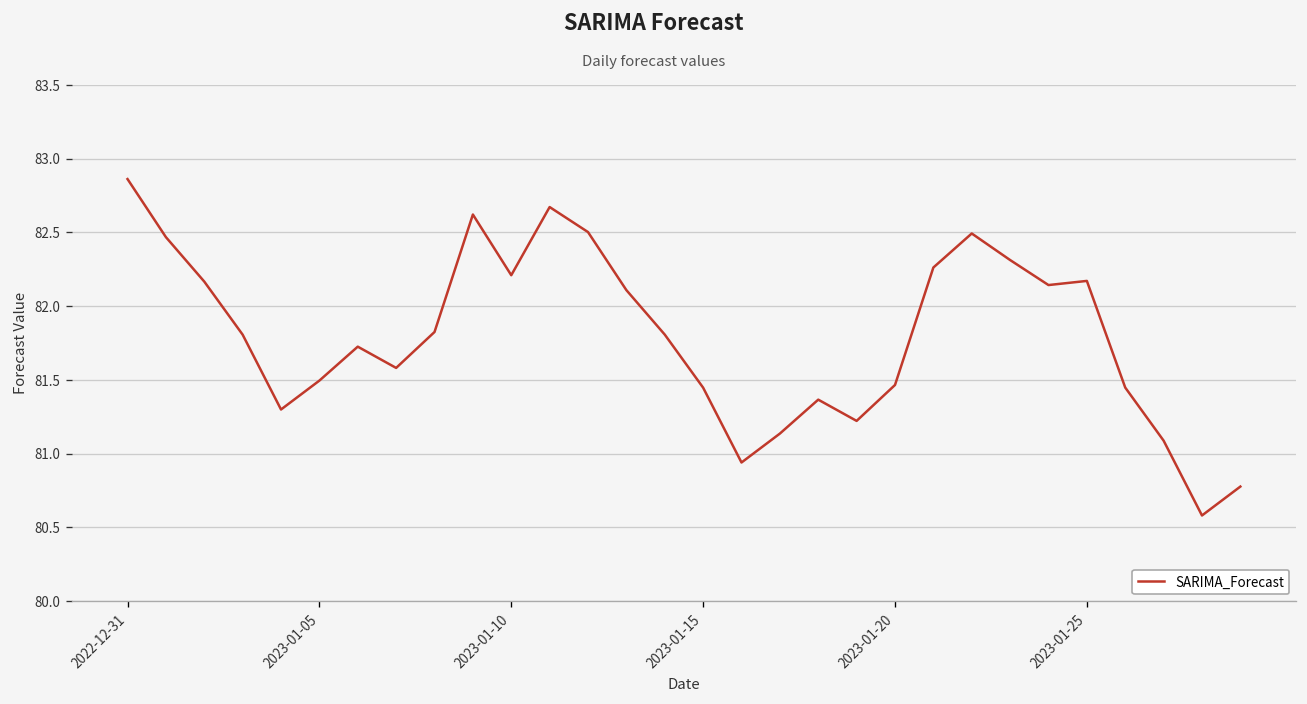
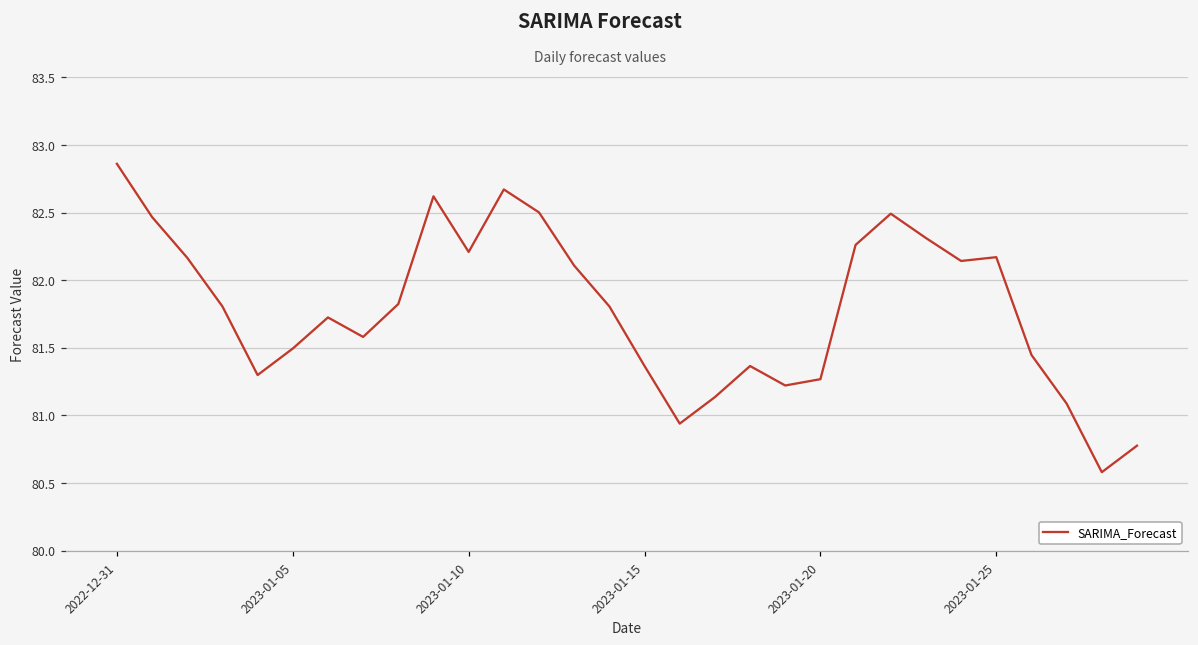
2023-01-15: 81.45 -> 81.37
2023-01-20: 81.46 -> 81.27
